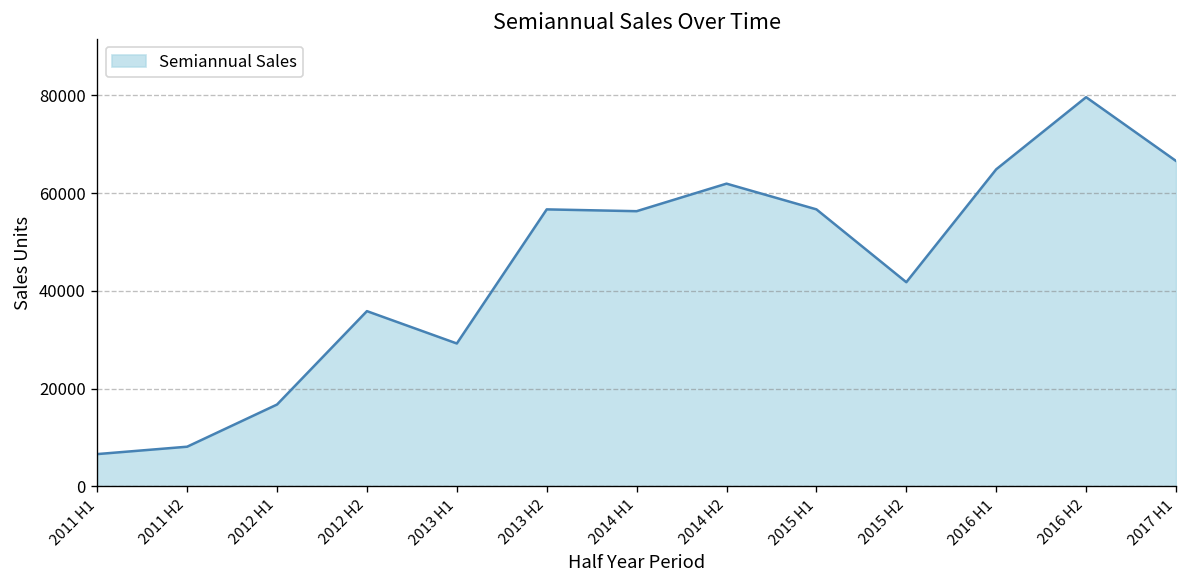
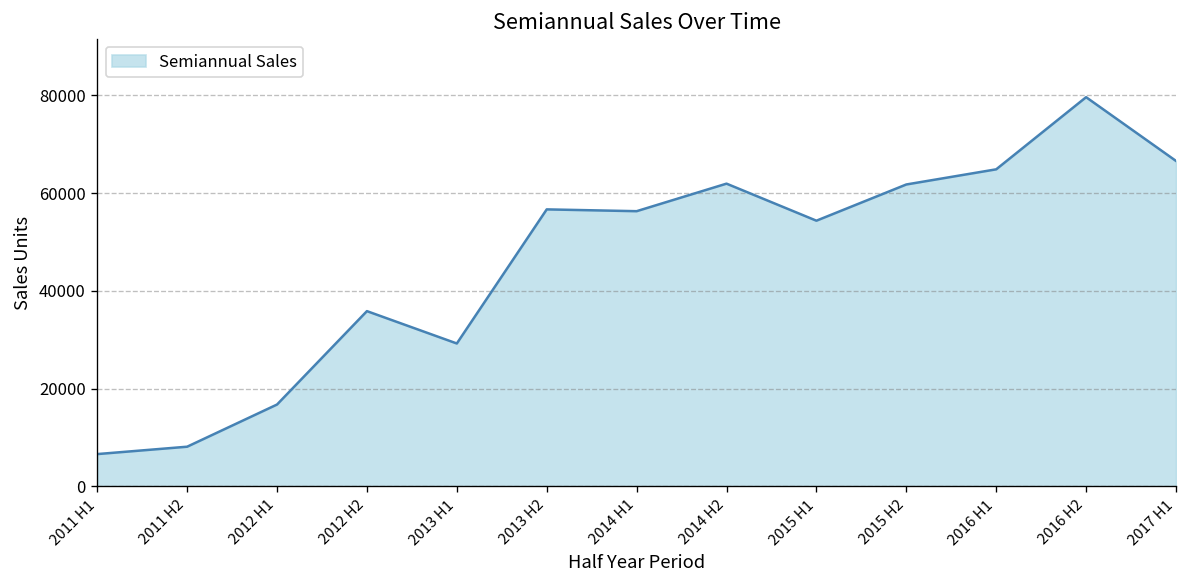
2015 H1: 57000 -> 54000
2015 H2: 42000 -> 62000
